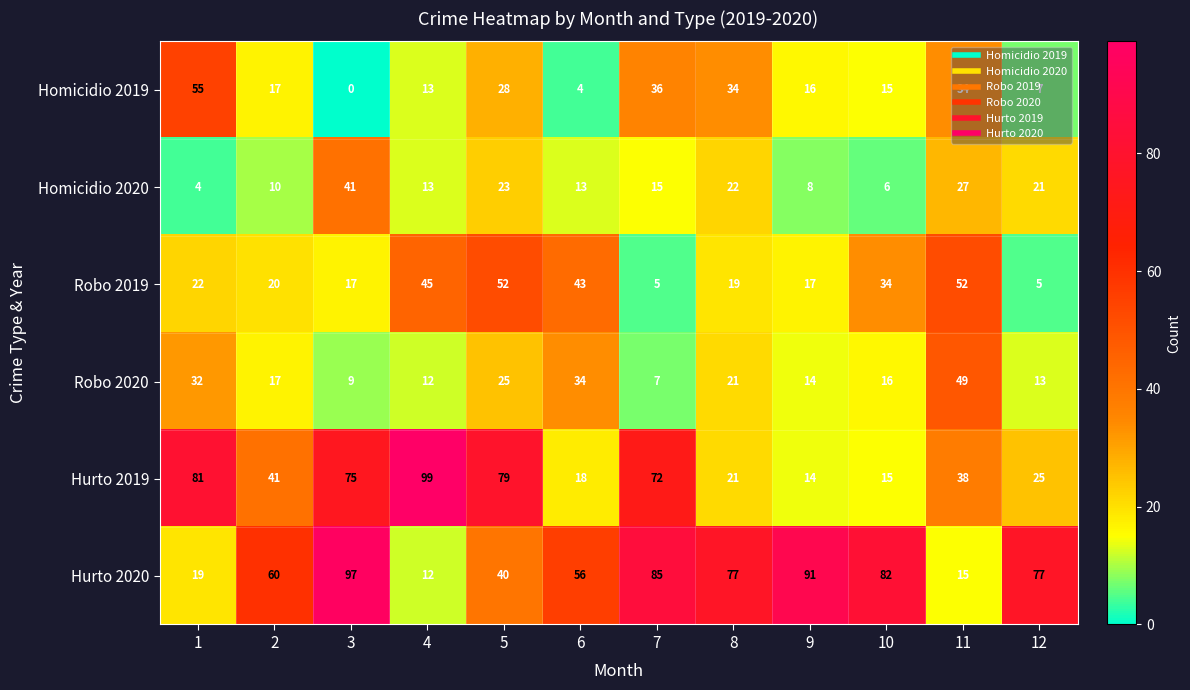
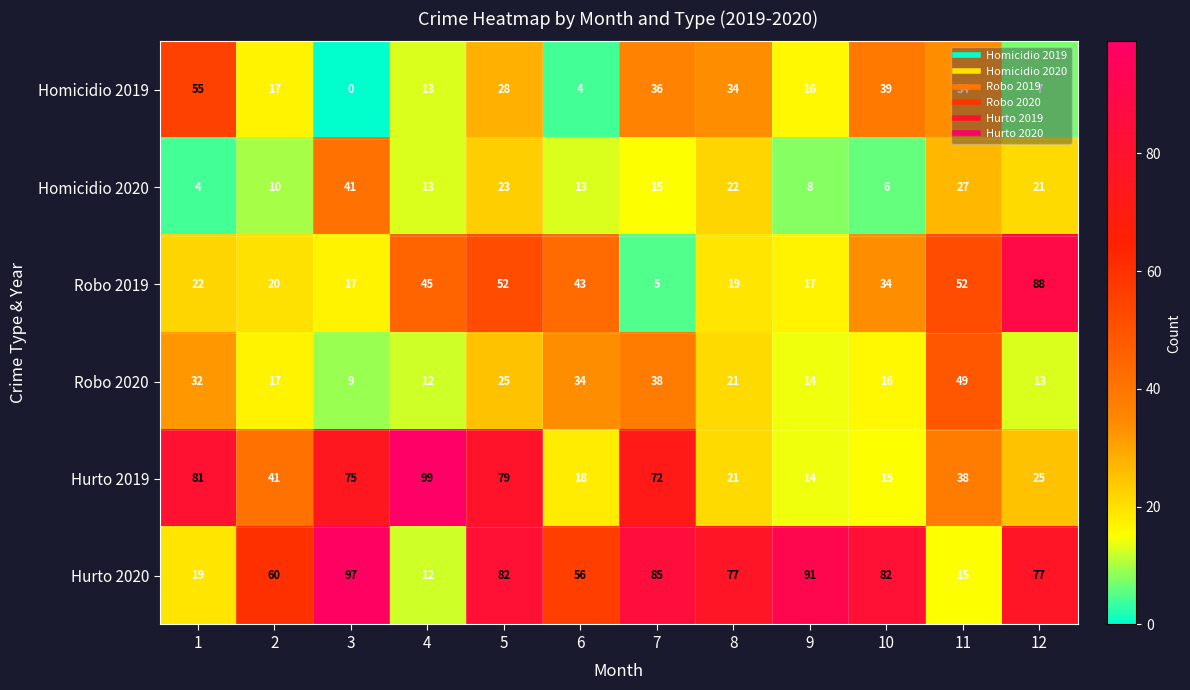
Homicidio 2019, 10: 15 -> 39
Robo 2019, 12: 5 -> 88
Robo 2020, 7: 7 -> 38
Hurto 2020, 5: 40 -> 82
